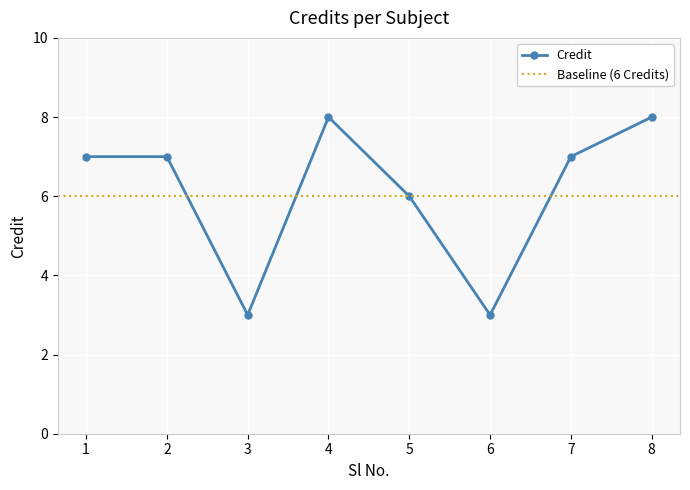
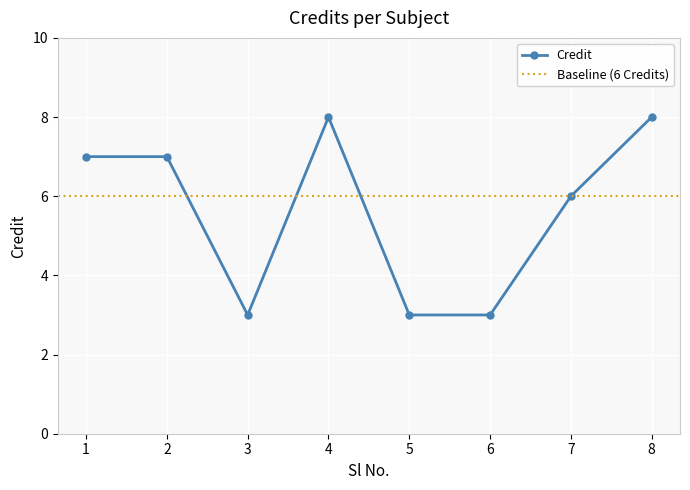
5: 6 -> 3
7: 7 -> 6
